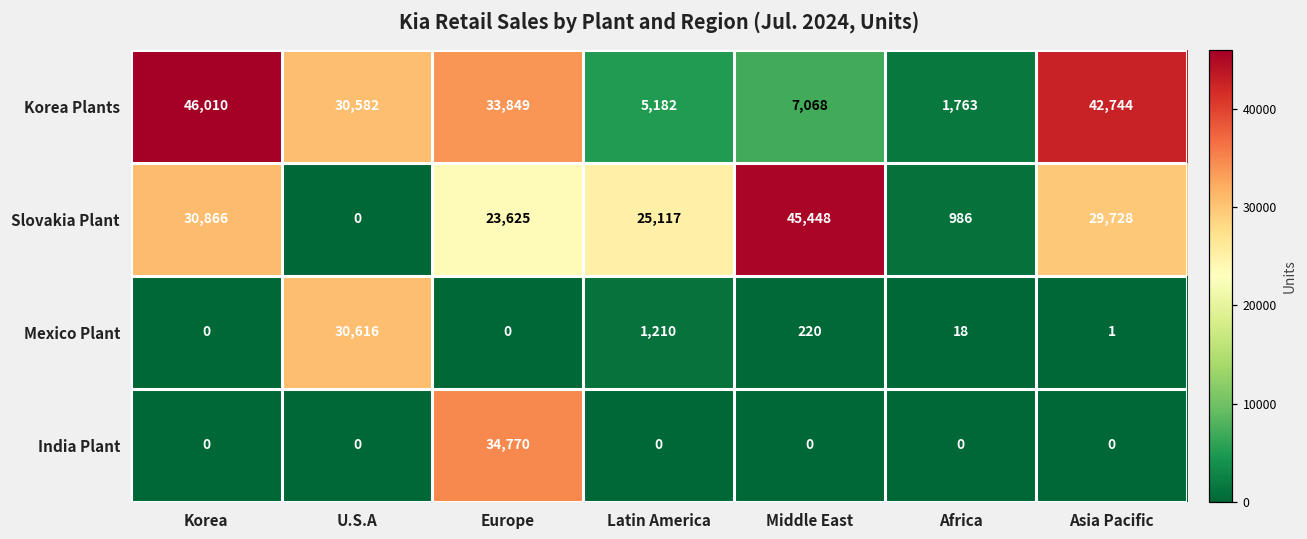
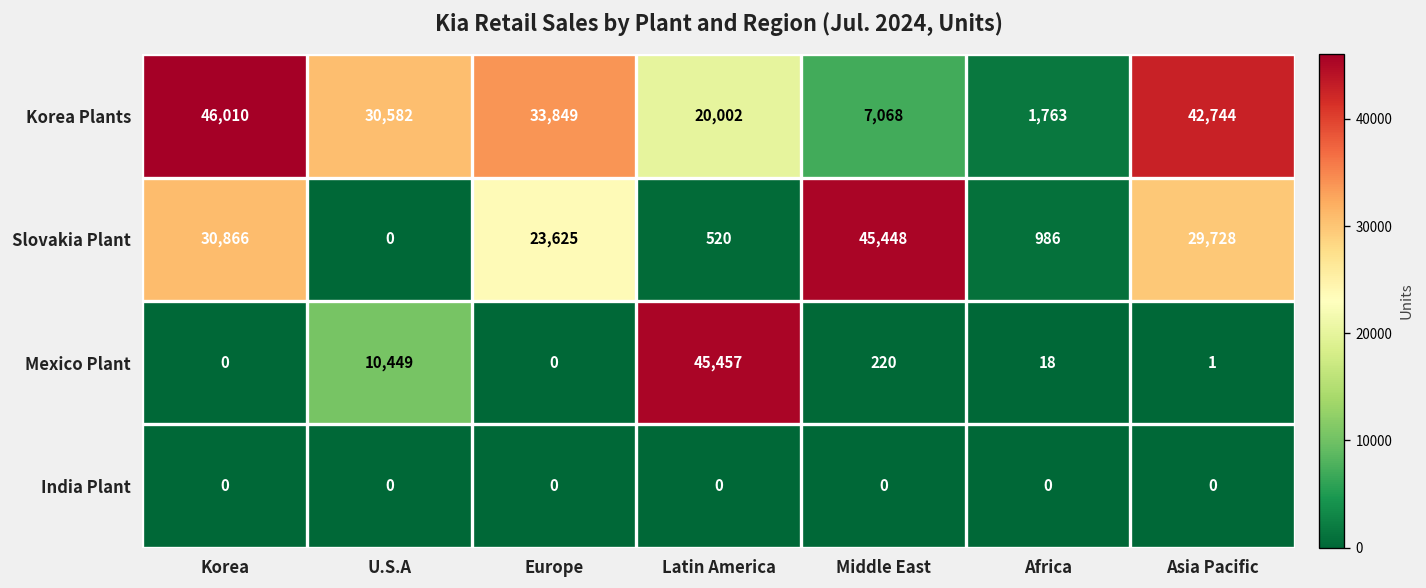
Korea Plants, Latin America: 5,182 -> 20,002
Slovakia Plant, Latin America: 25,117 -> 520
Mexico Plant, U.S.A: 30,616 -> 10,449
Mexico Plant, Latin America: 1,210 -> 45,457
India Plant, Europe: 34,770 -> 0
